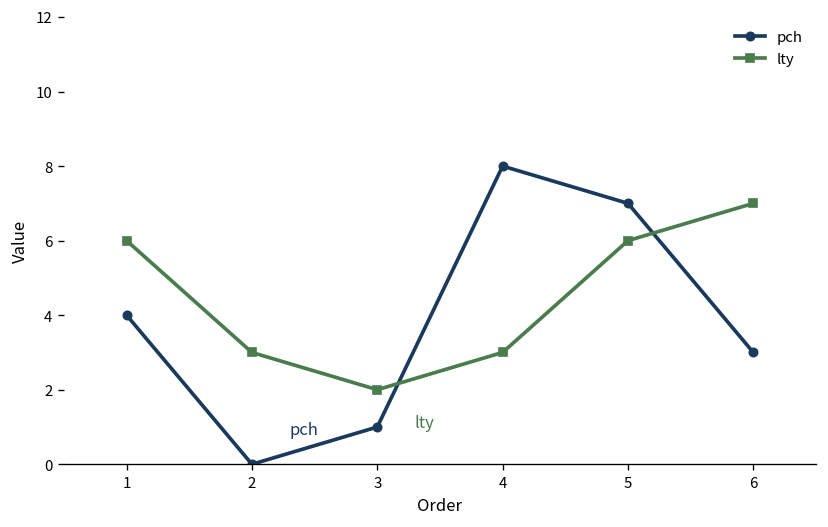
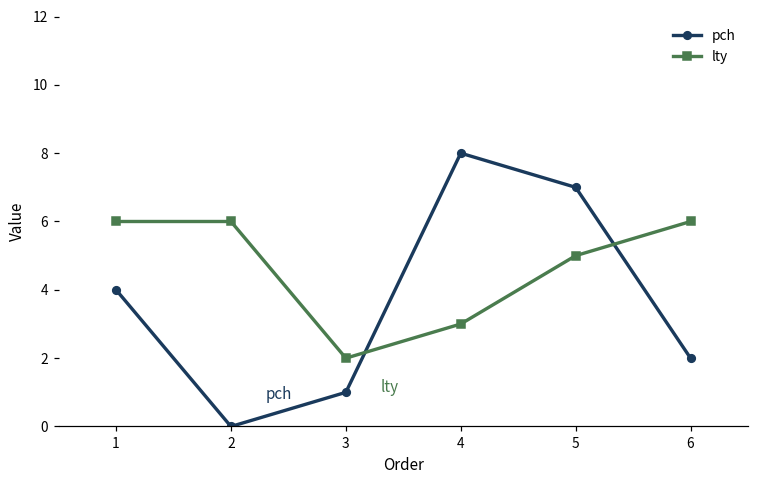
lty, 2: 3 -> 6
lty, 5: 6 -> 5
pch, 6: 3 -> 2
lty, 6: 7 -> 6
